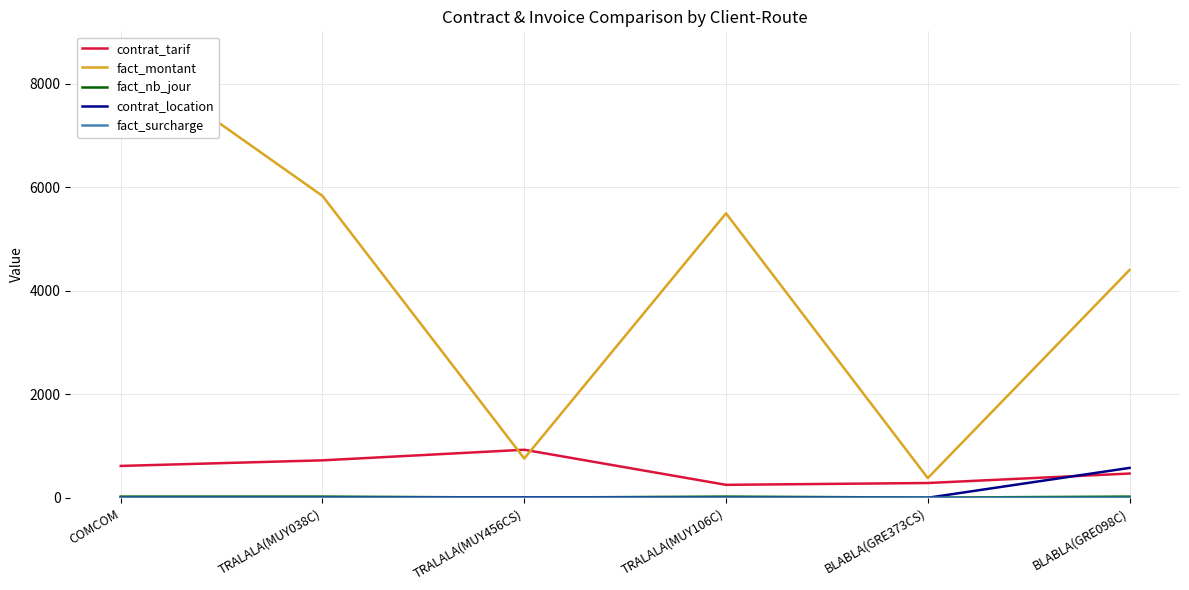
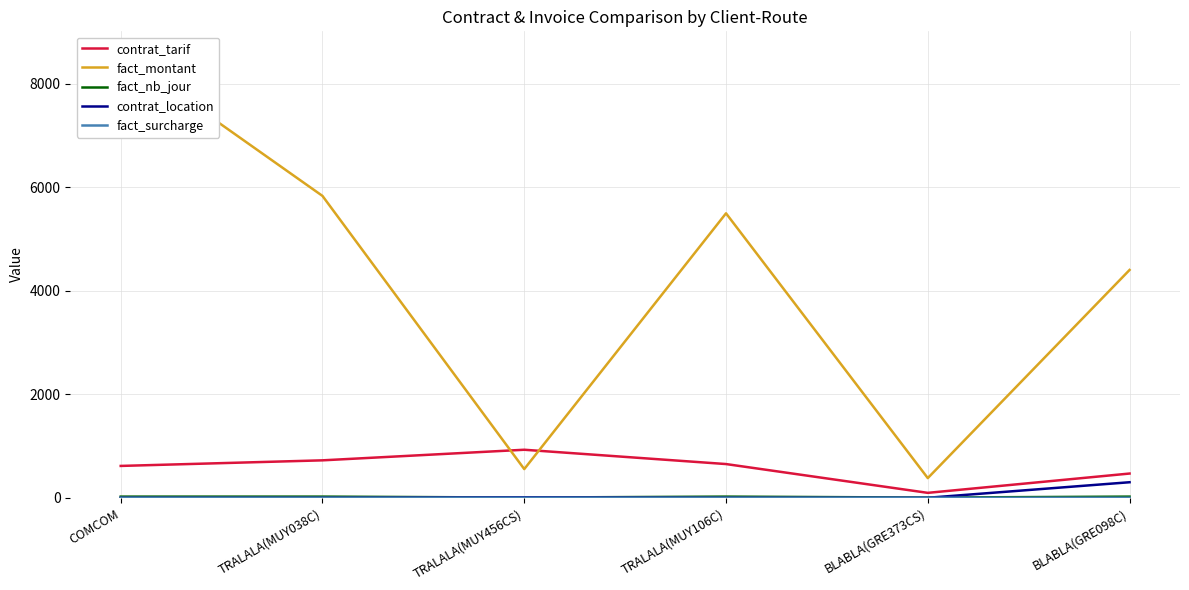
fact_montant, TRALALA(MUY456CS): 800 -> 600
contrat_tarif, TRALALA(MUY106C): 200 -> 700
contrat_tarif, BLABLA(GRE373CS): 300 -> 100
contrat_location, BLABLA(GRE098C): 600 -> 300
